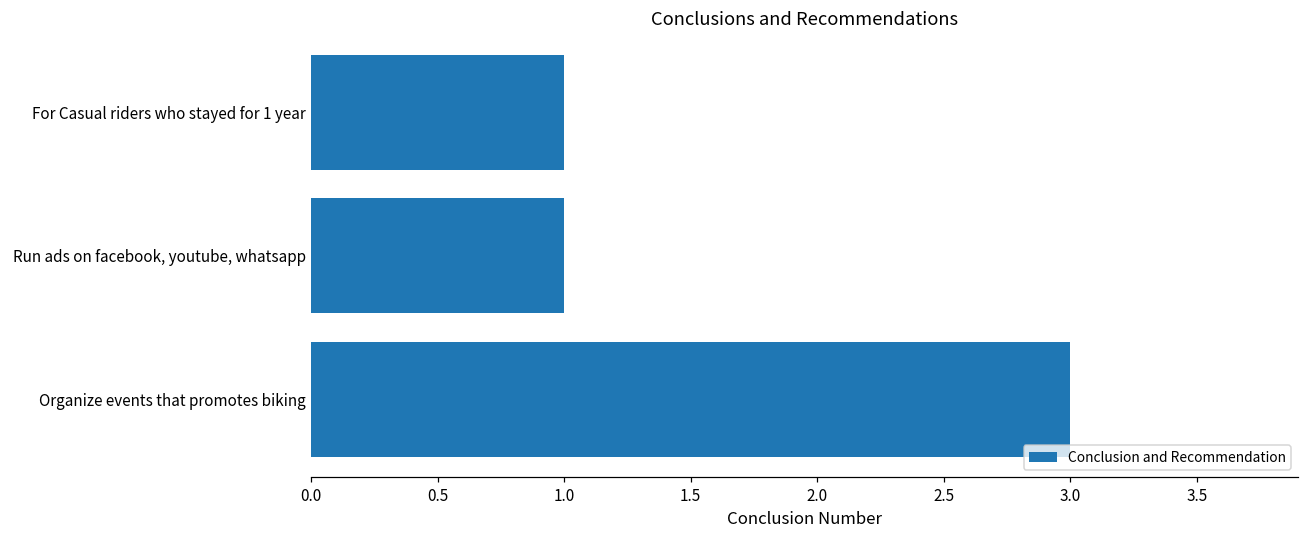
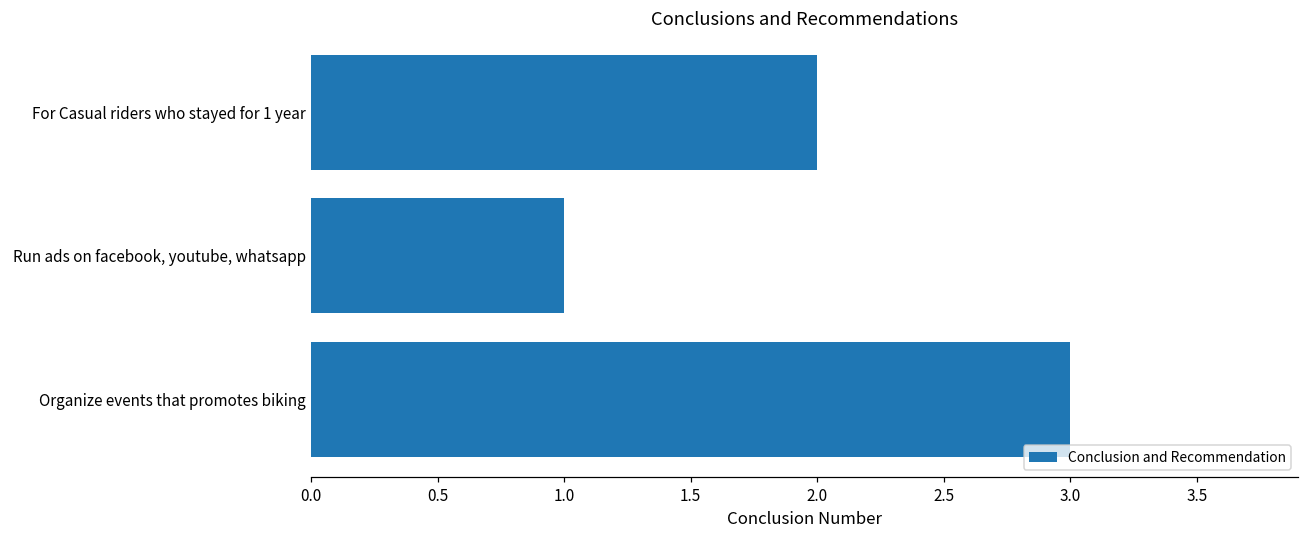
For Casual riders who stayed for 1 year: 1 -> 2
